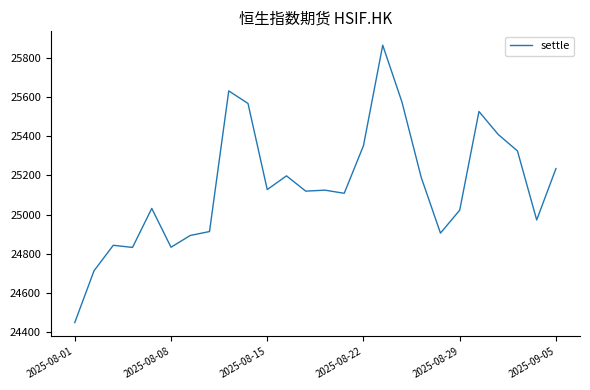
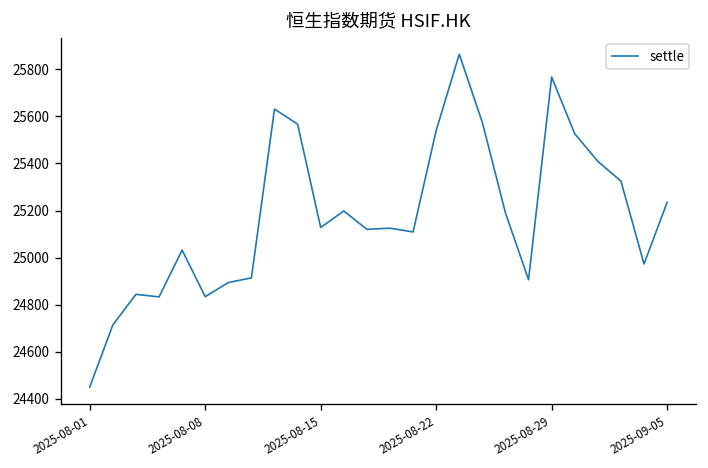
2025-08-22: 25350 -> 25540
2025-08-29: 25020 -> 25770
